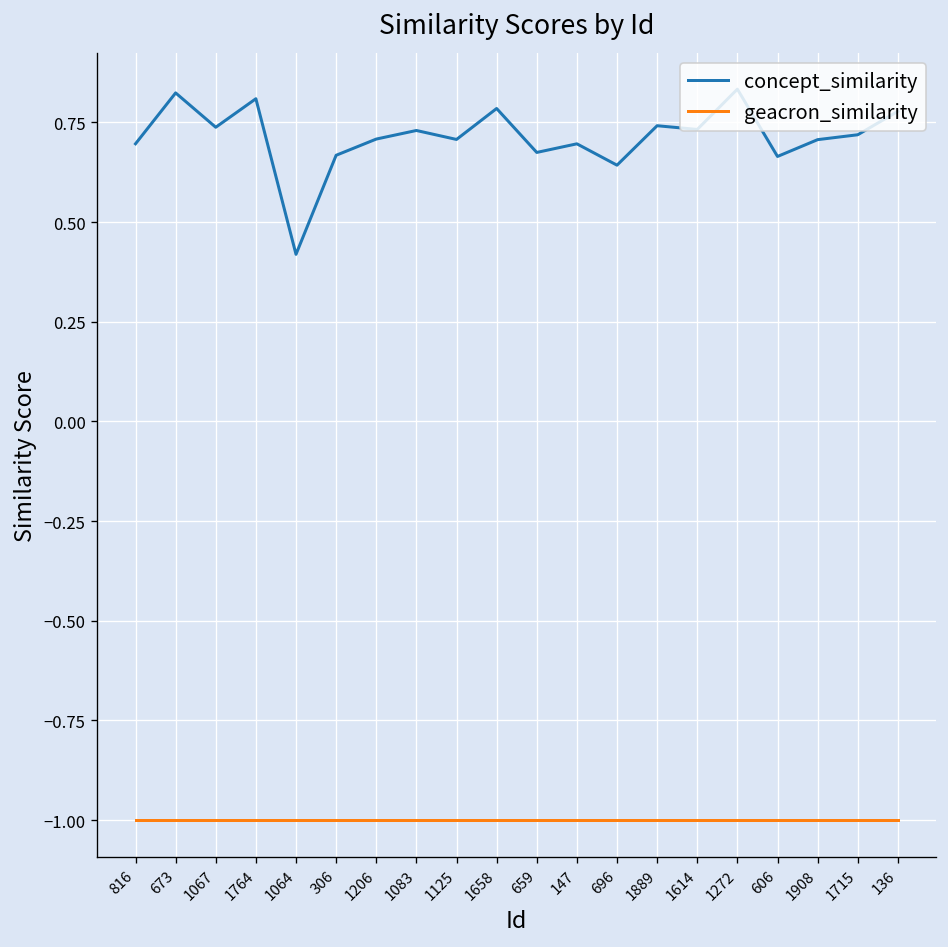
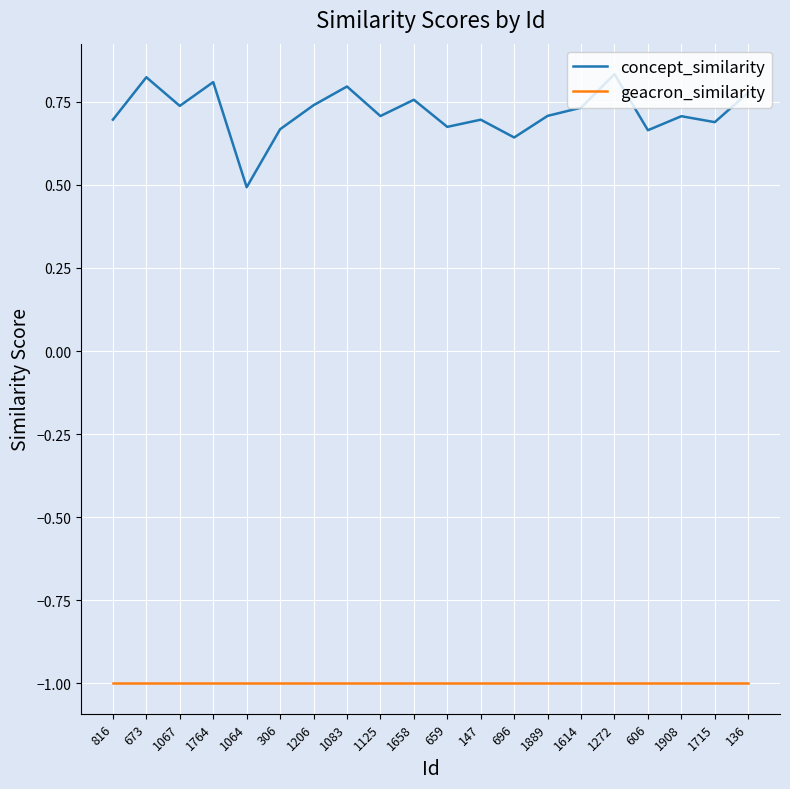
concept_similarity, 1064: 0.42 -> 0.49
concept_similarity, 1206: 0.71 -> 0.74
concept_similarity, 1083: 0.73 -> 0.80
concept_similarity, 1658: 0.78 -> 0.76
concept_similarity, 1889: 0.74 -> 0.71
concept_similarity, 1715: 0.72 -> 0.69
